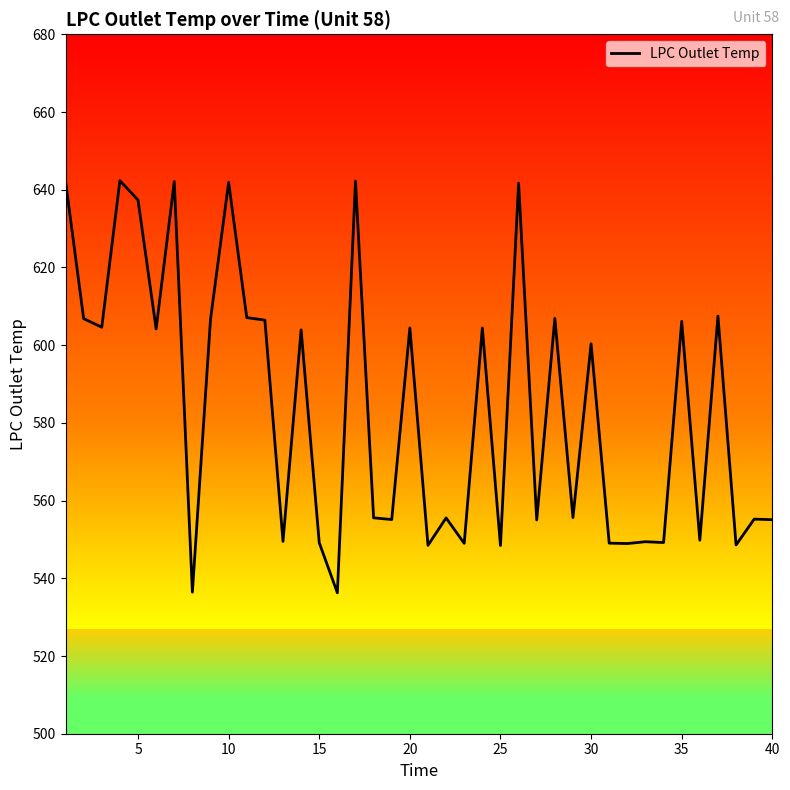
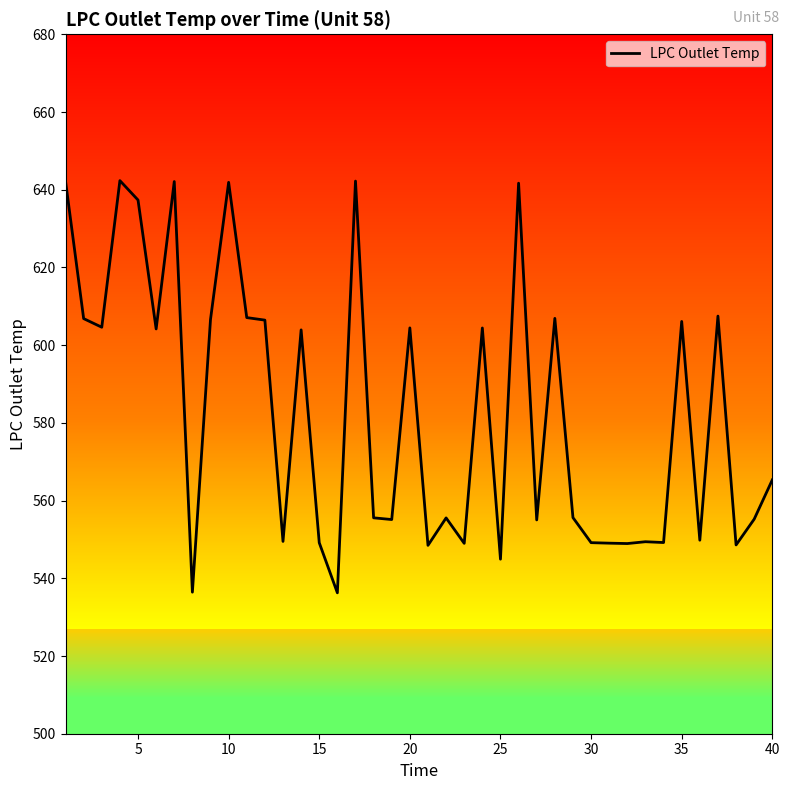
25: 548 -> 545
30: 600 -> 549
40: 555 -> 565
